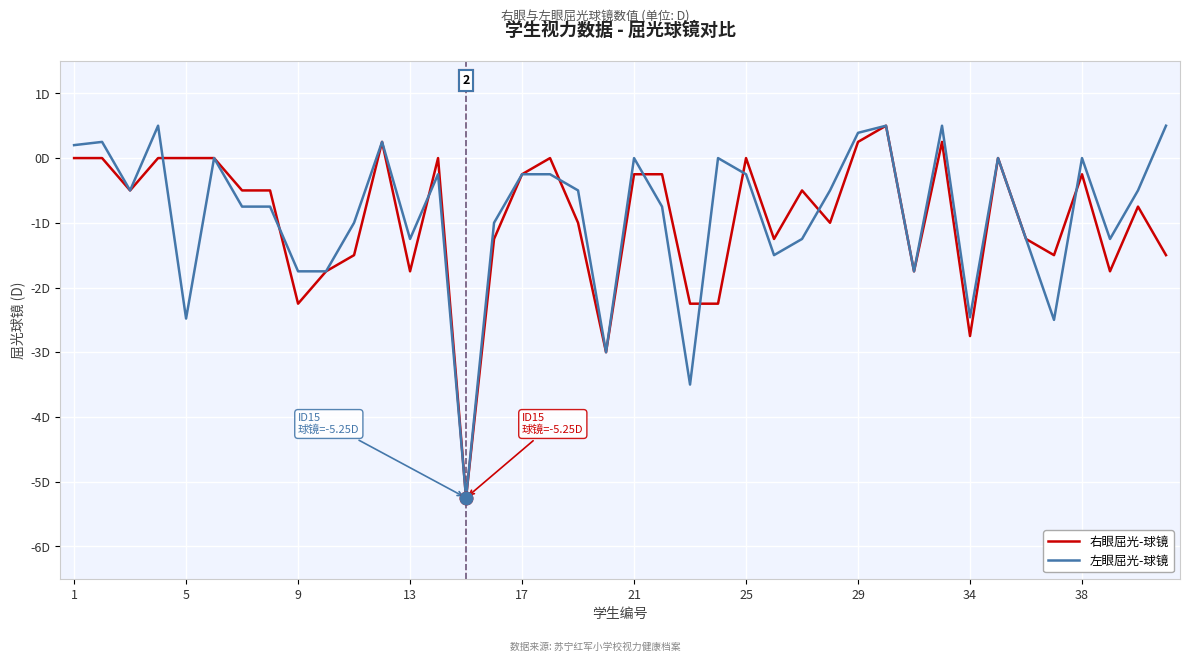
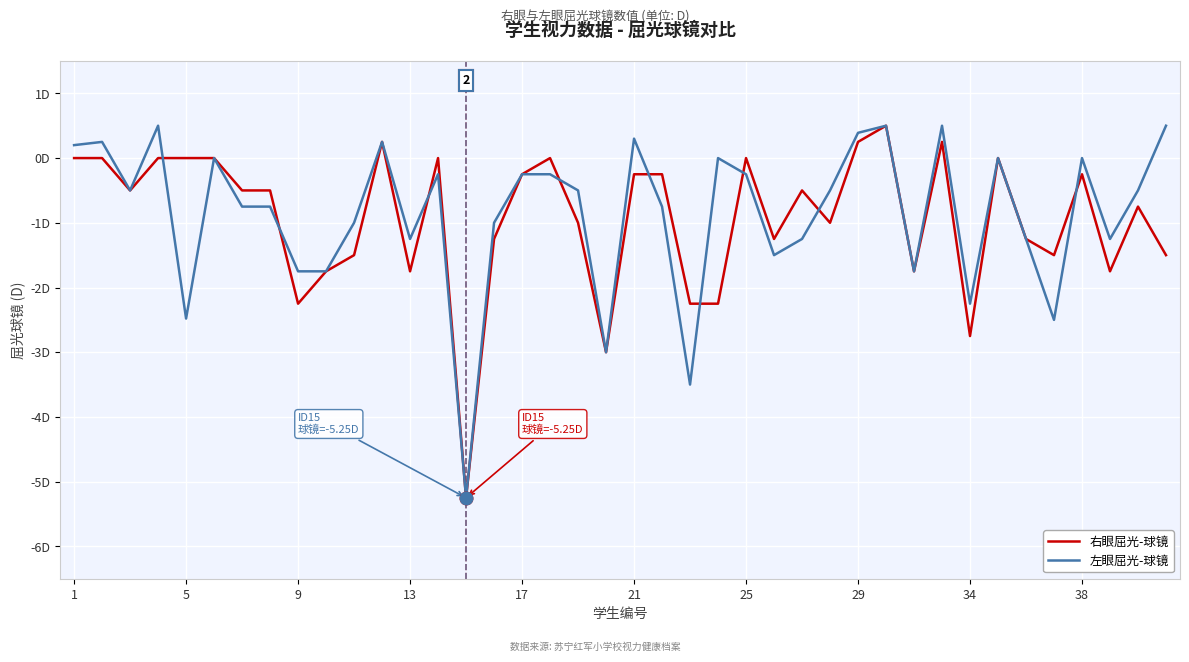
左眼屈光-球镜, 21: 0.0D -> 0.3D
左眼屈光-球镜, 34: -2.5D -> -2.3D
